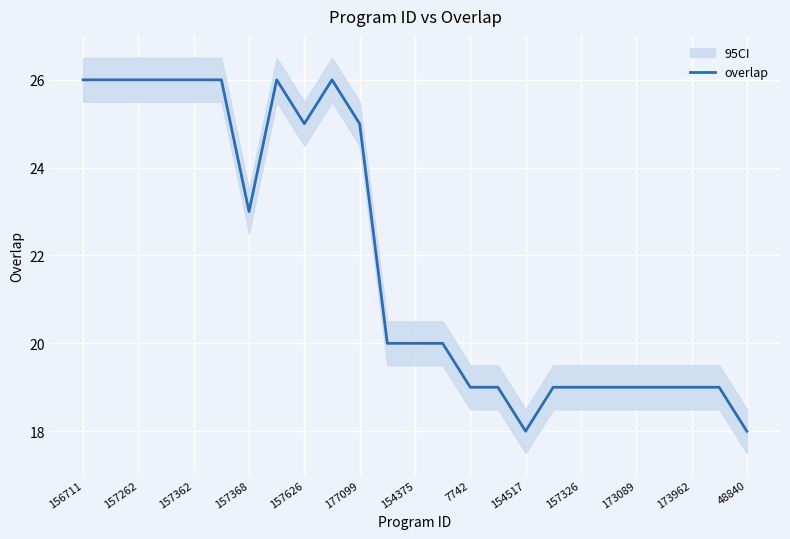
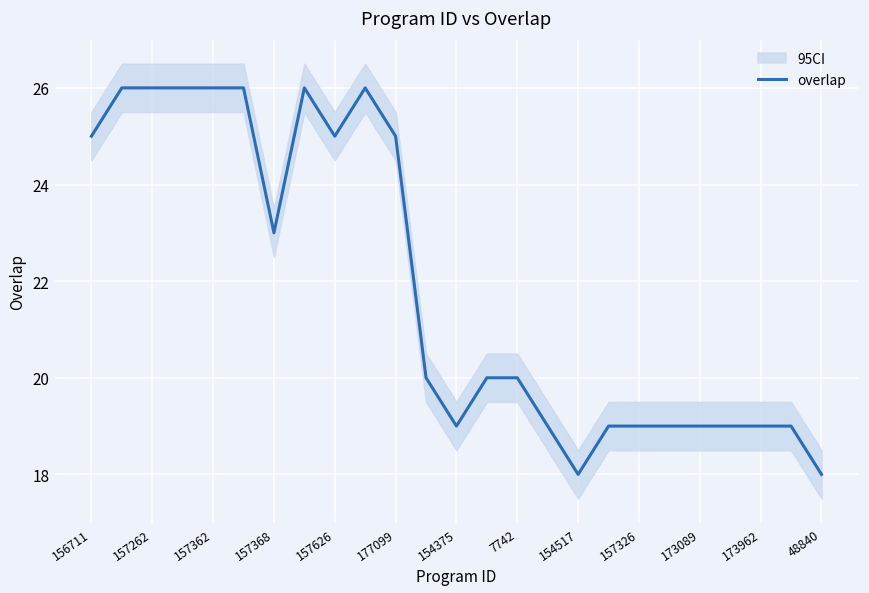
overlap, 156711: 26 -> 25
overlap, 154375: 20 -> 19
overlap, 7742: 19 -> 20
